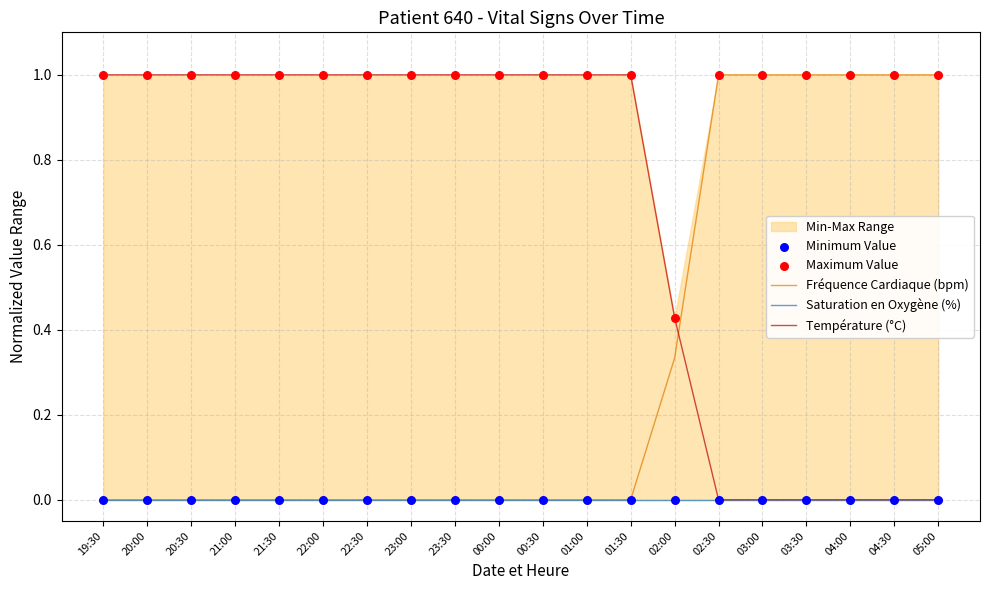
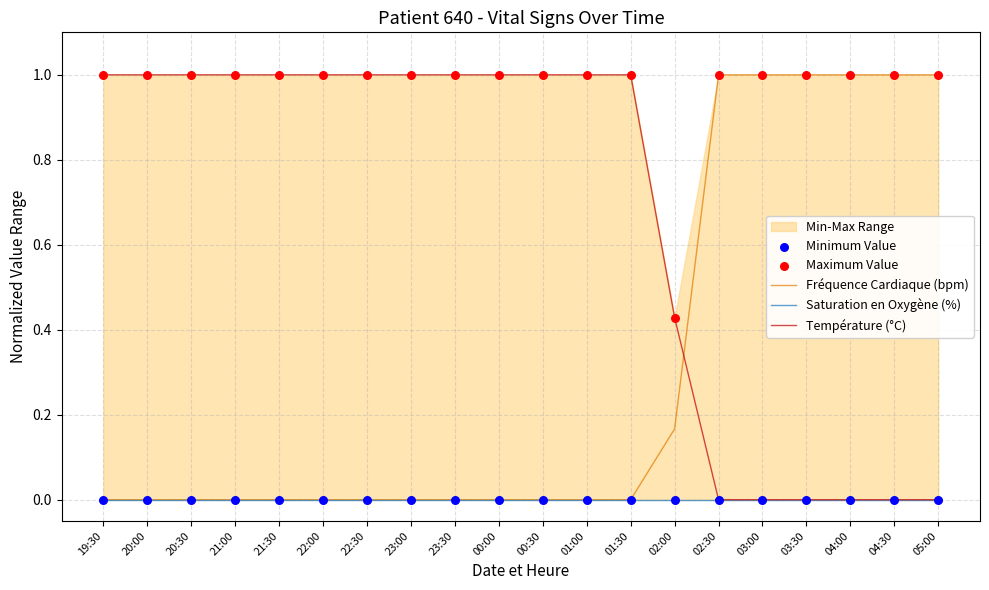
Fréquence Cardiaque (bpm), 02:00: 0.33 -> 0.17
